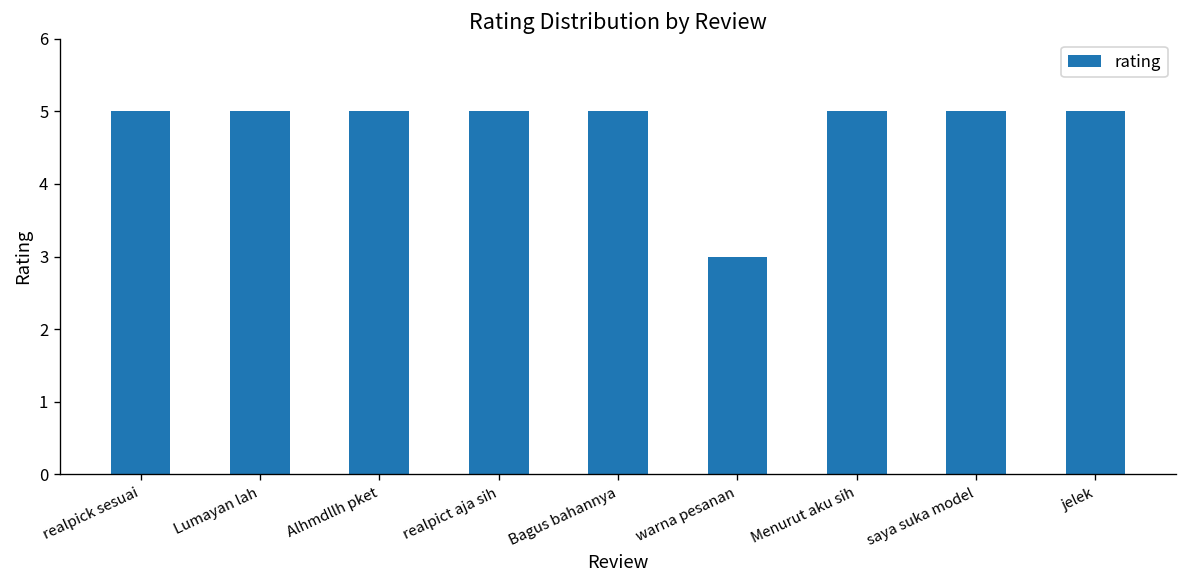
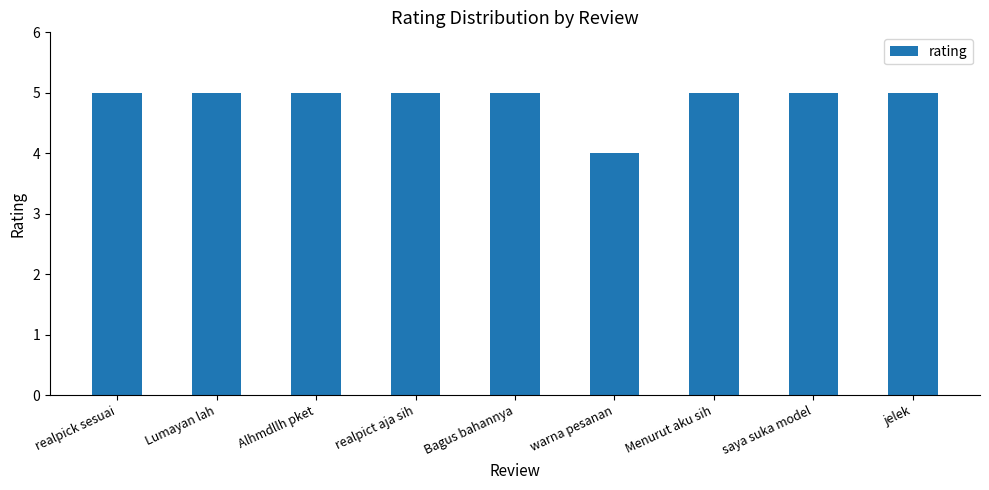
warna pesanan: 3 -> 4
